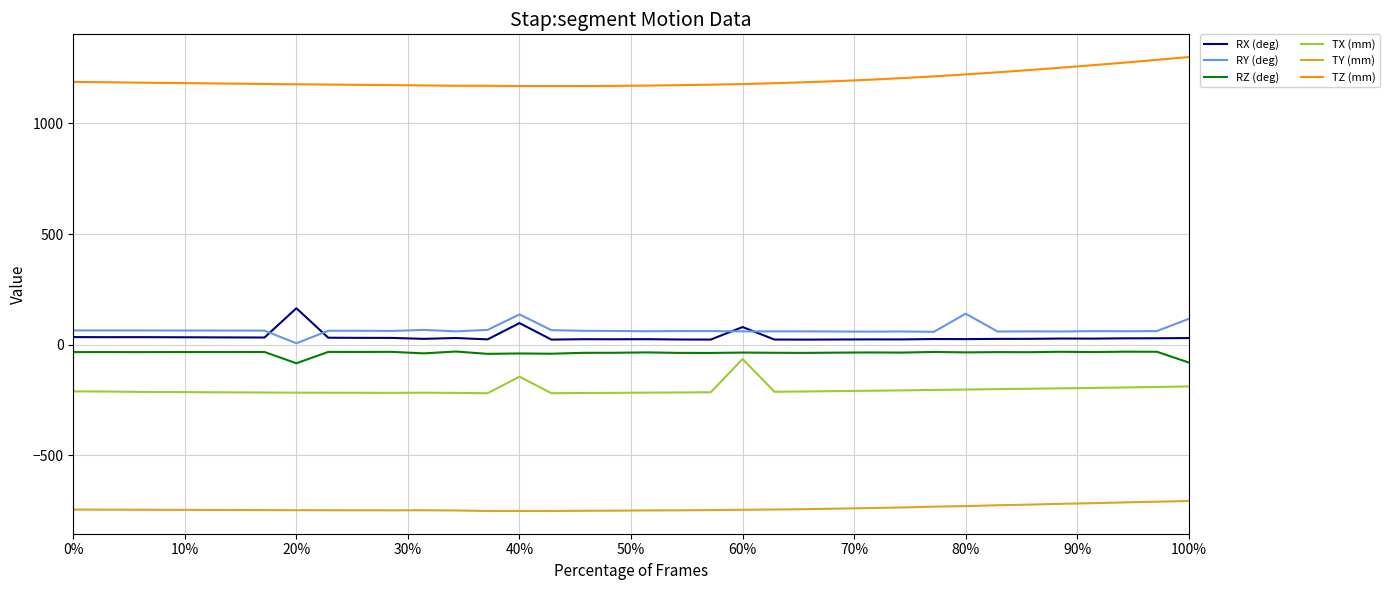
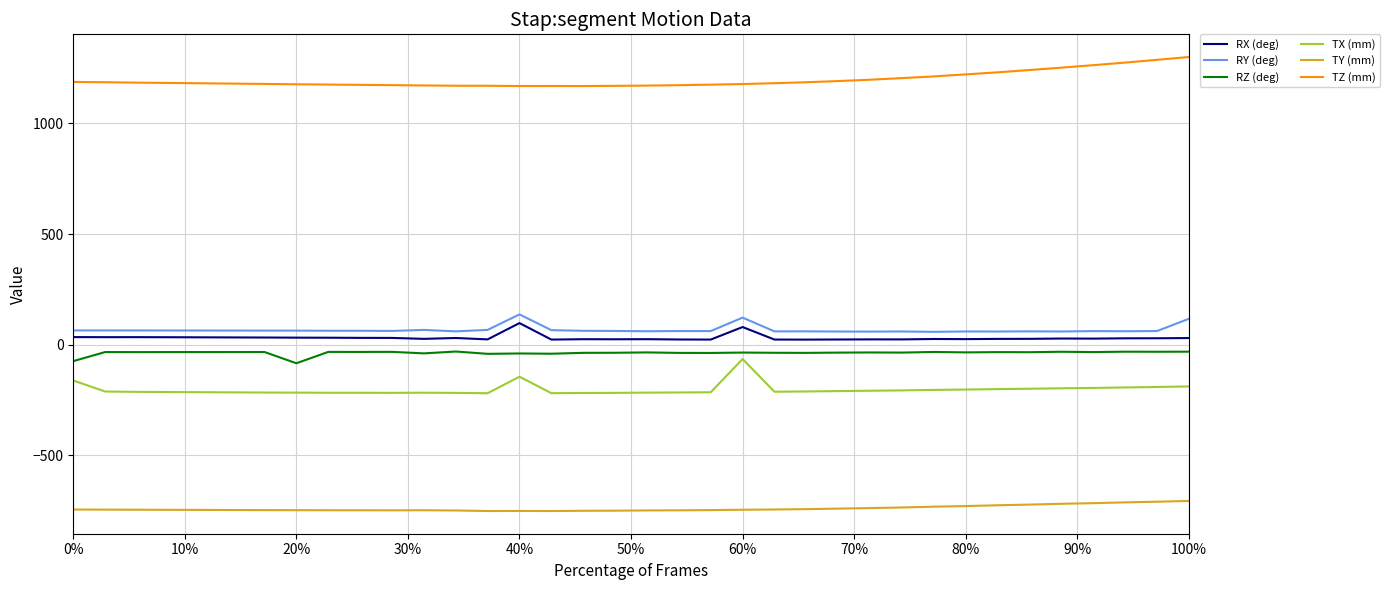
RZ (deg), 0%: -30 -> -70
TX (mm), 0%: -210 -> -160
RX (deg), 20%: 160 -> 30
RY (deg), 20%: 10 -> 60
RY (deg), 60%: 60 -> 120
RY (deg), 80%: 140 -> 60
RZ (deg), 100%: -80 -> -30
